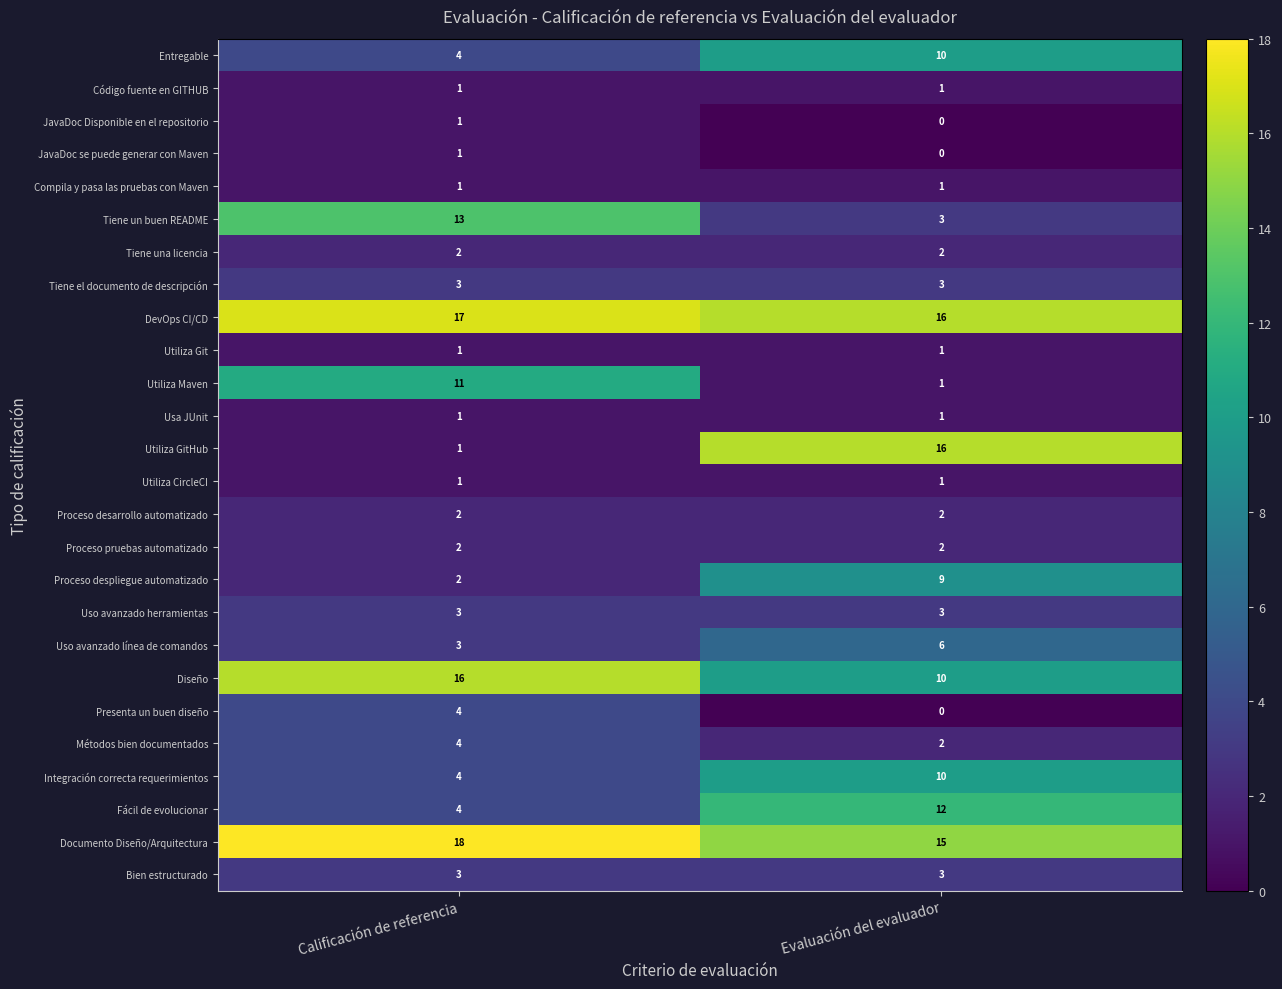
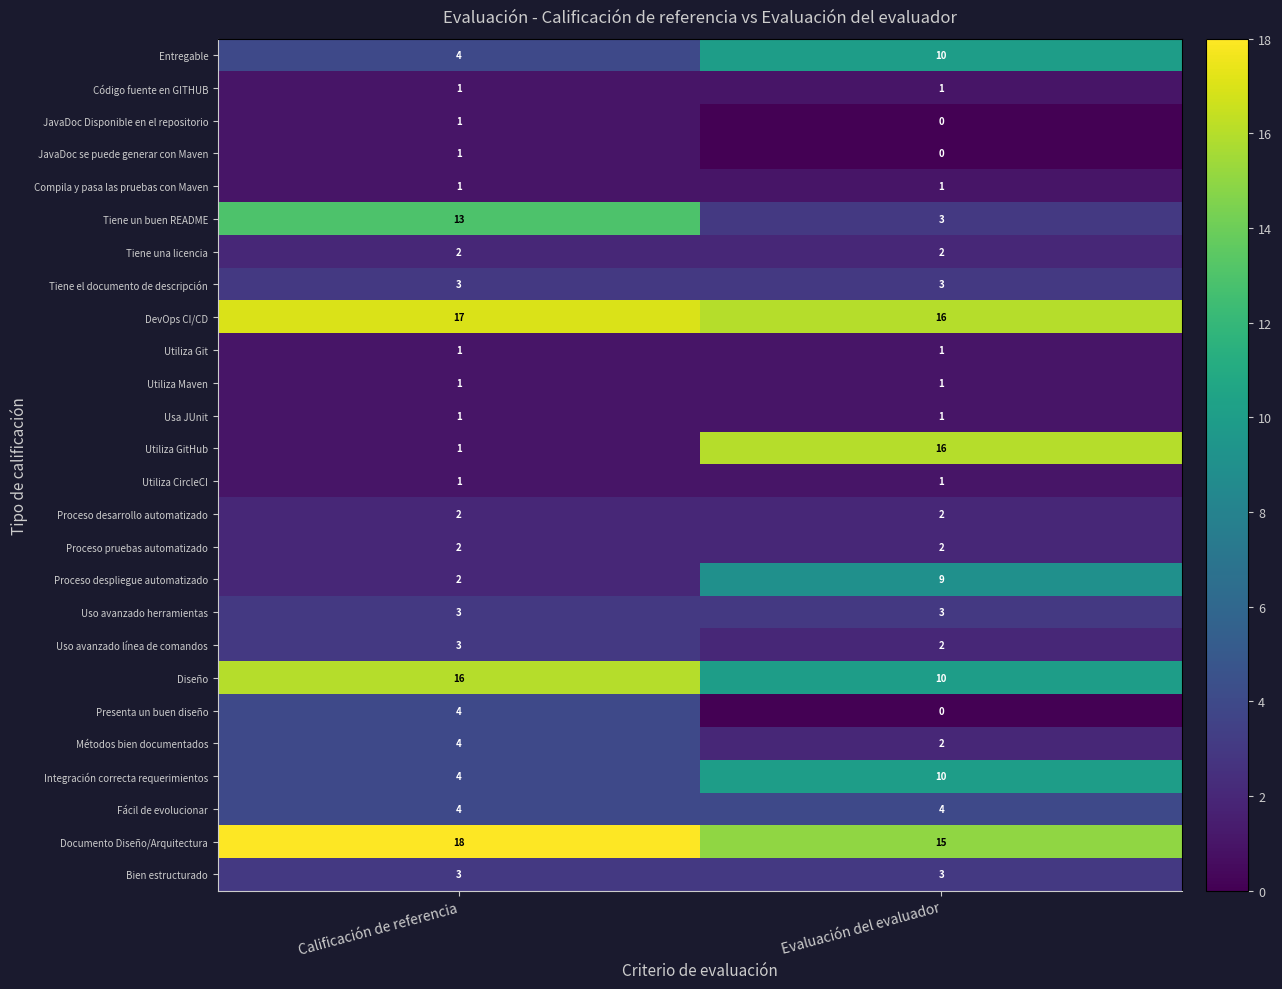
Utiliza Maven, Calificación de referencia: 11 -> 1
Uso avanzado línea de comandos, Evaluación del evaluador: 6 -> 2
Fácil de evolucionar, Evaluación del evaluador: 12 -> 4
